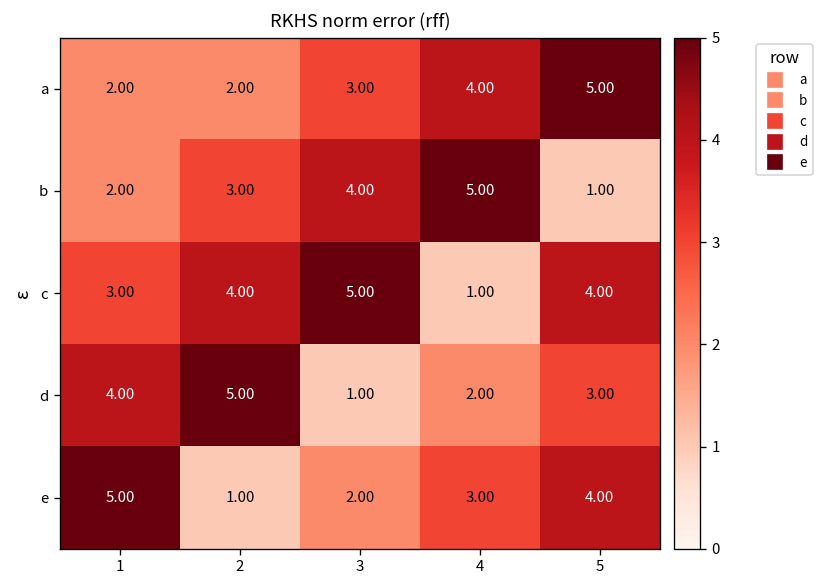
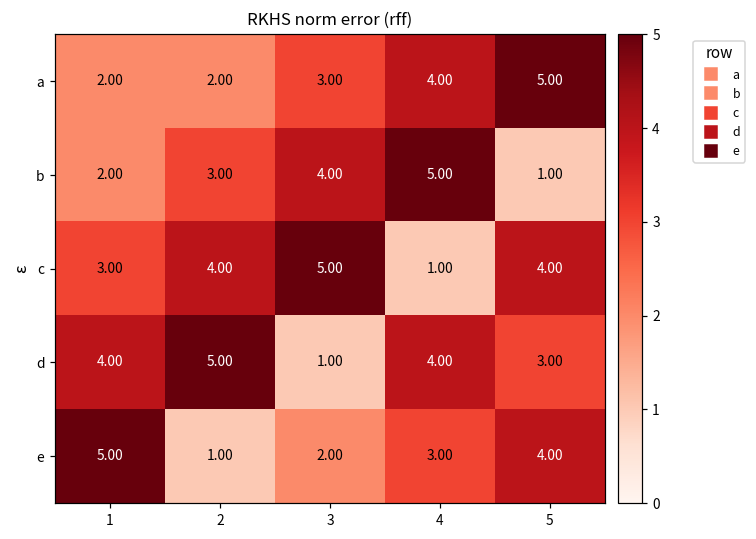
d, 4: 2.00 -> 4.00
